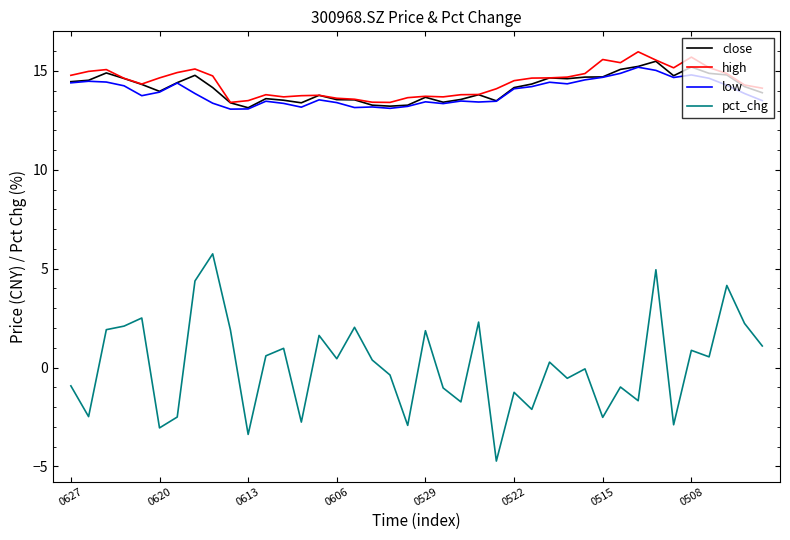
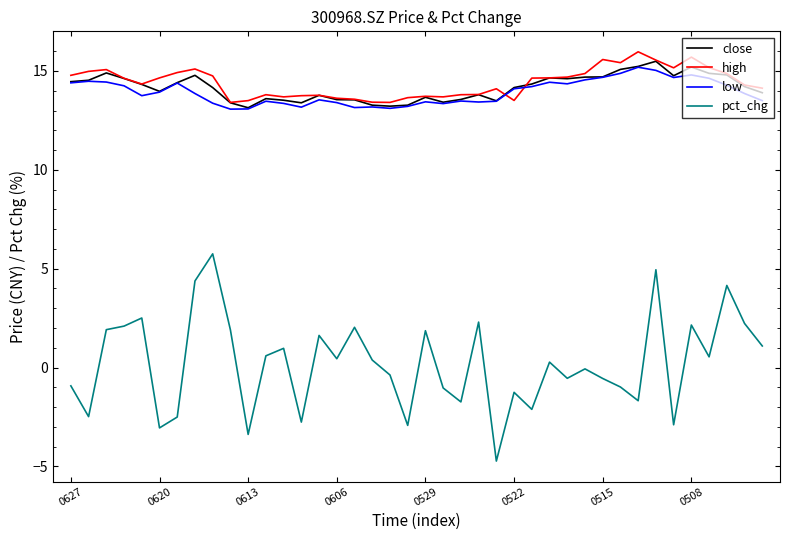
high, 0522: 14.5 -> 13.5
pct_chg, 0515: -2.5 -> -0.6
pct_chg, 0508: 0.9 -> 2.2
